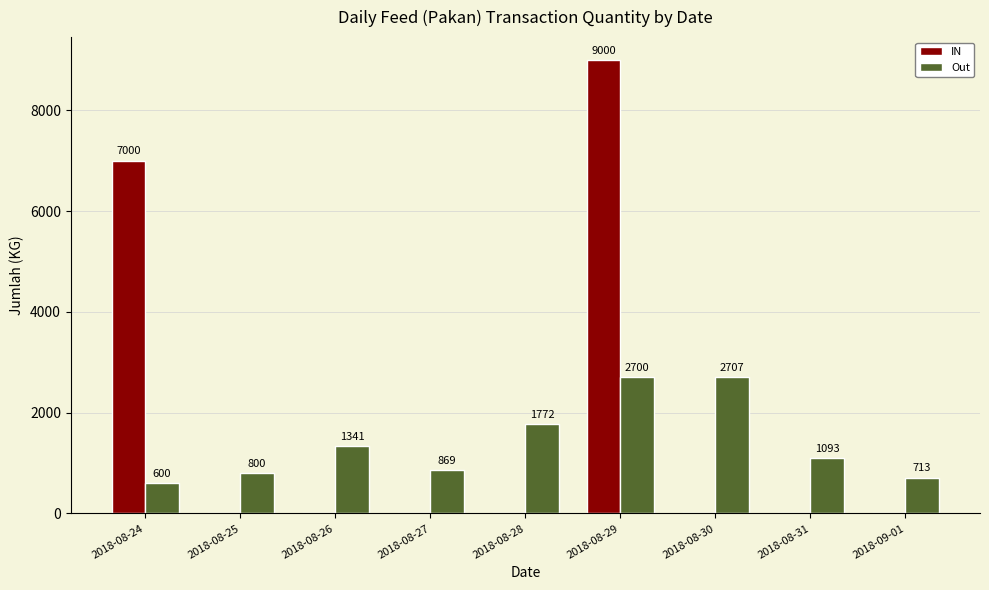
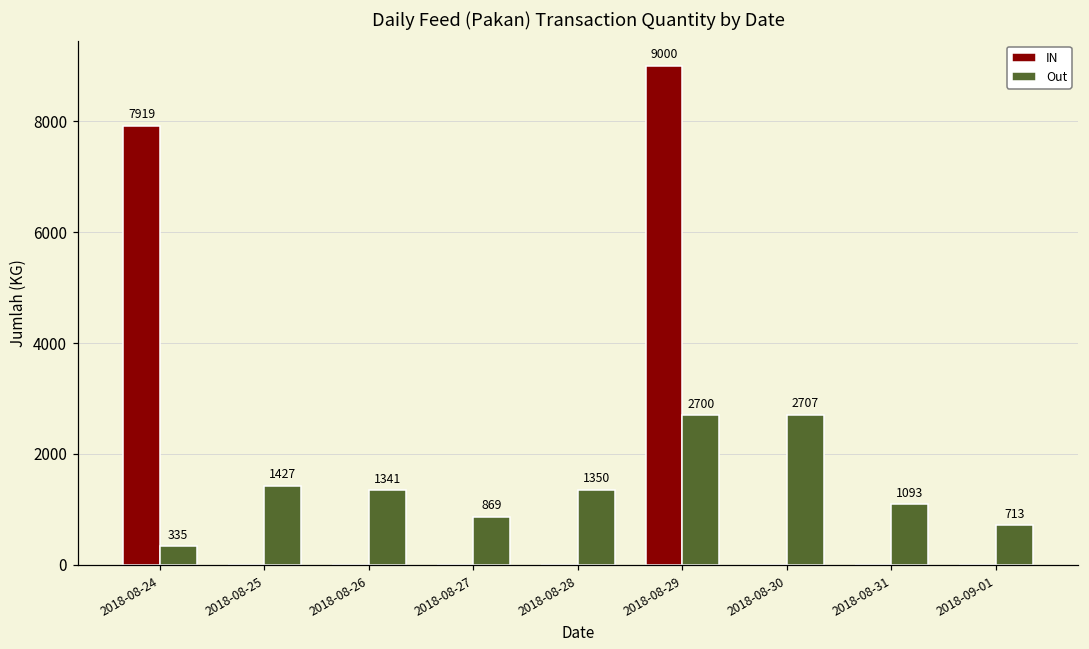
IN, 2018-08-24: 7000 -> 7919
Out, 2018-08-24: 600 -> 335
Out, 2018-08-25: 800 -> 1427
Out, 2018-08-28: 1772 -> 1350
